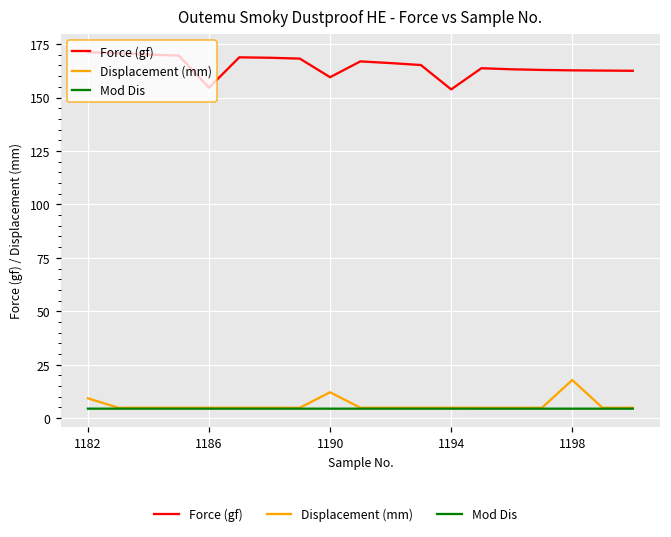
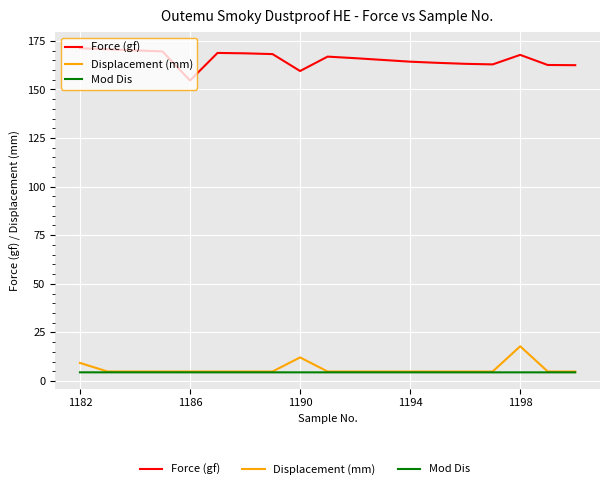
Force (gf), 1194: 154 -> 164
Force (gf), 1198: 163 -> 168
